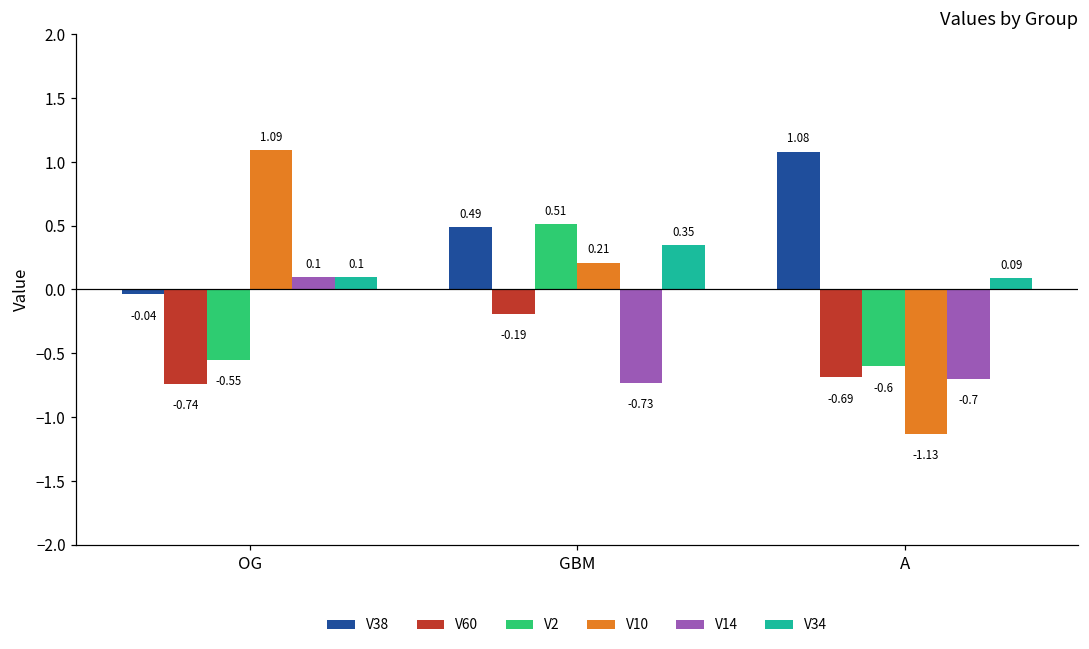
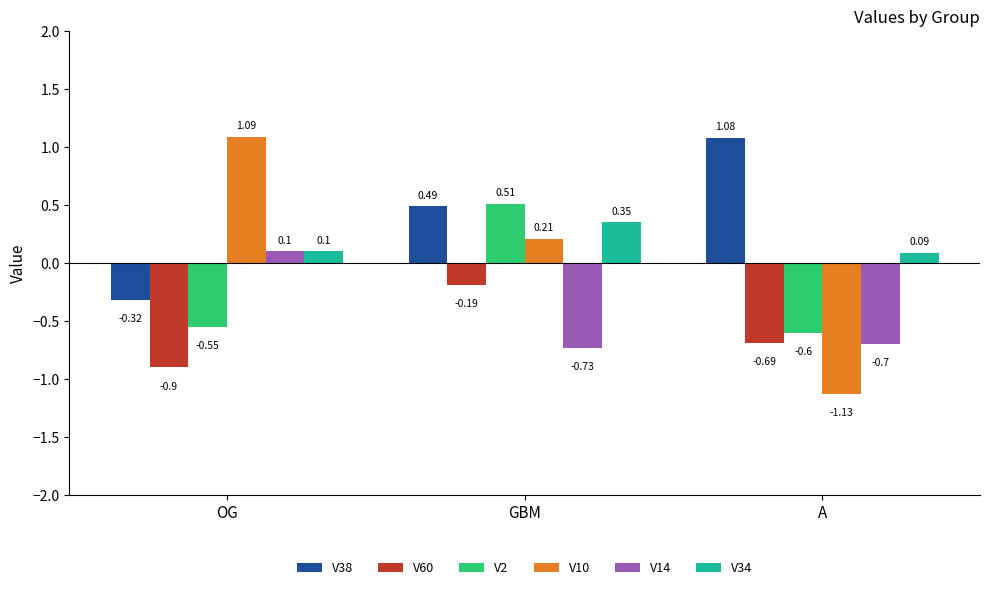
V38, OG: -0.04 -> -0.32
V60, OG: -0.74 -> -0.9
